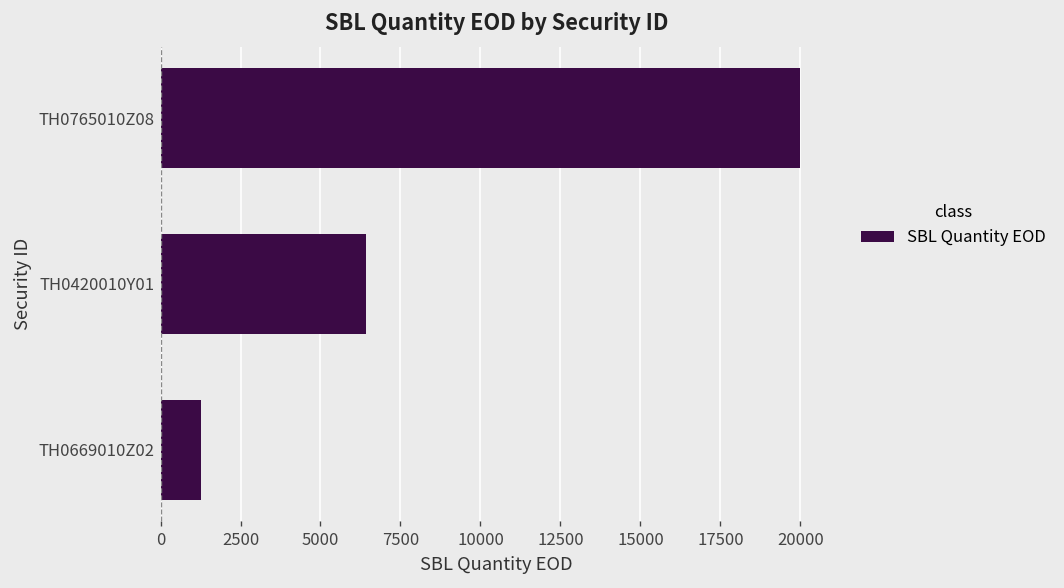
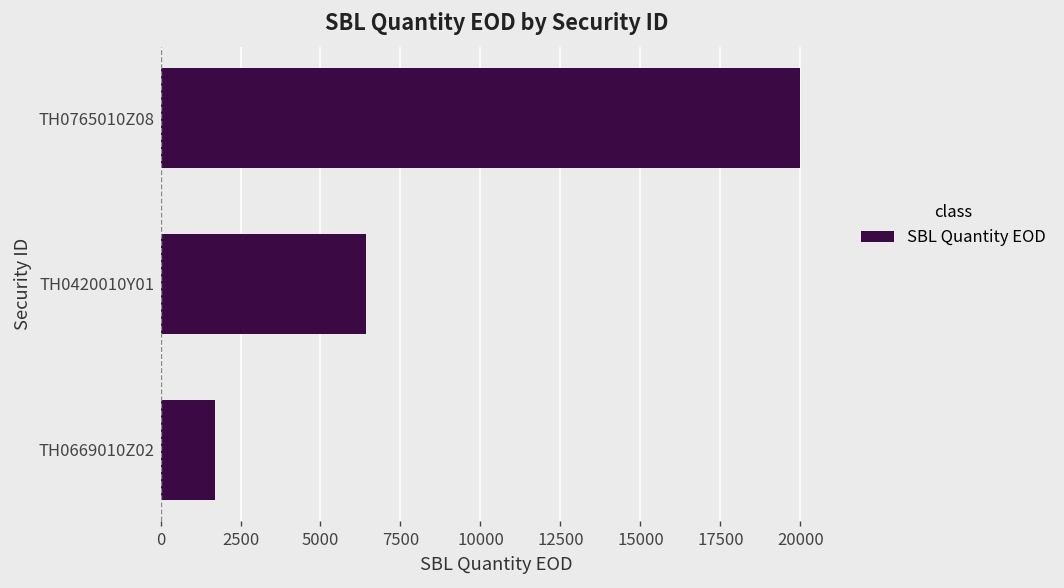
TH0669010Z02: 1300 -> 1700
